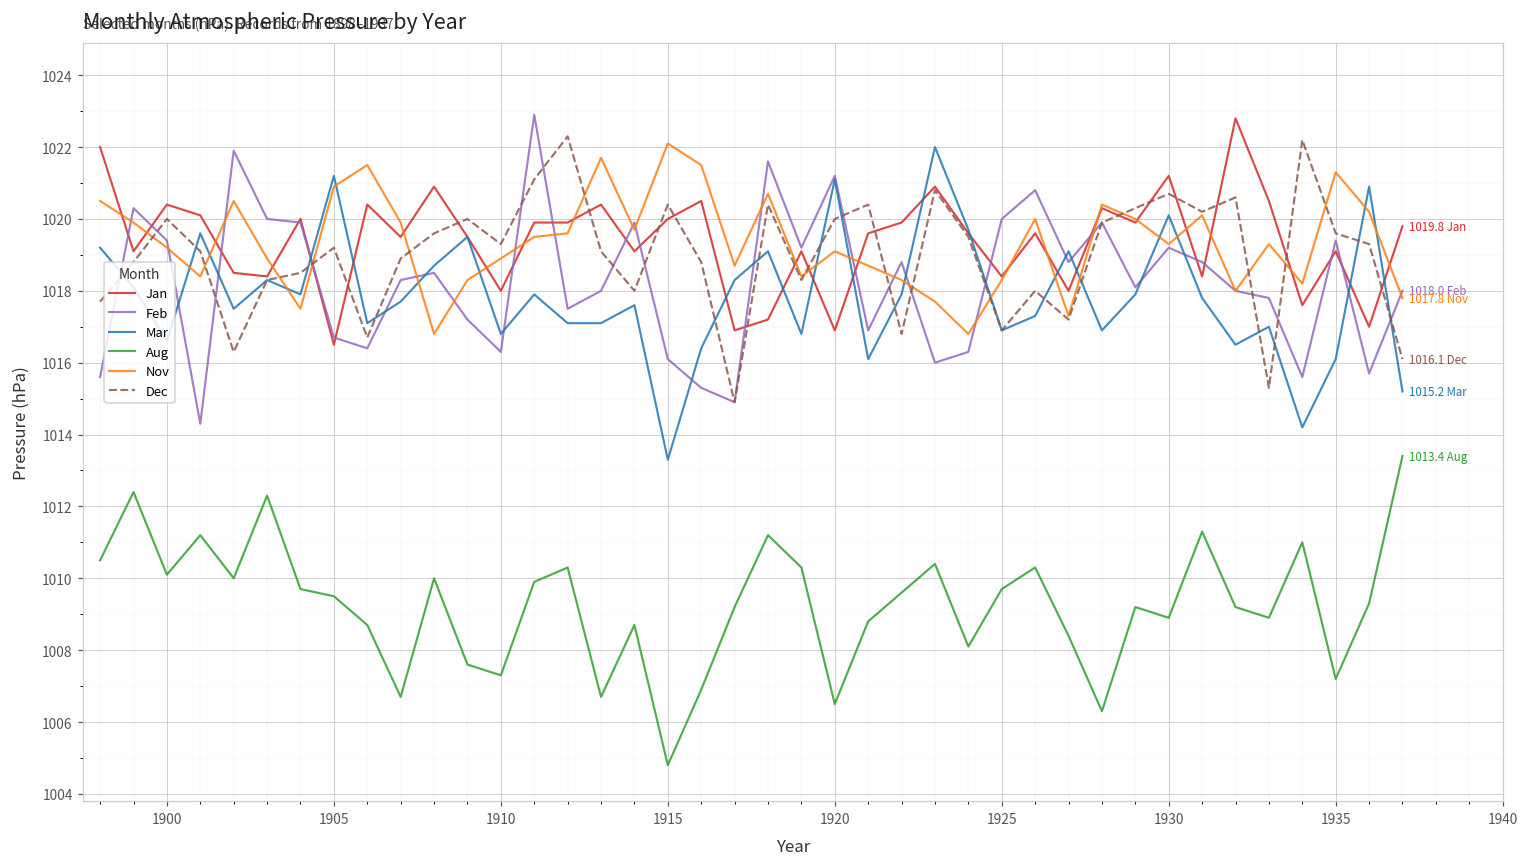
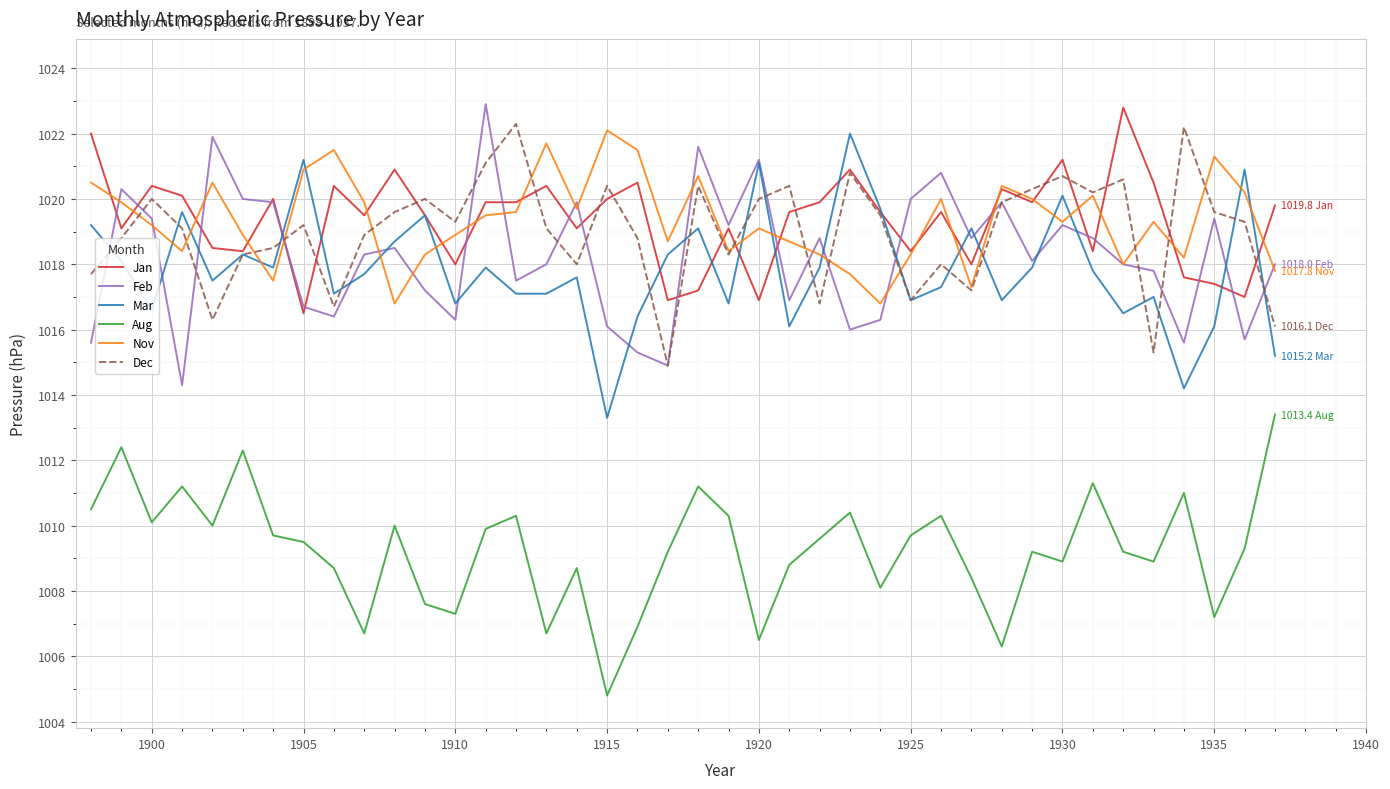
Jan, 1935: 1019.1 -> 1017.4
